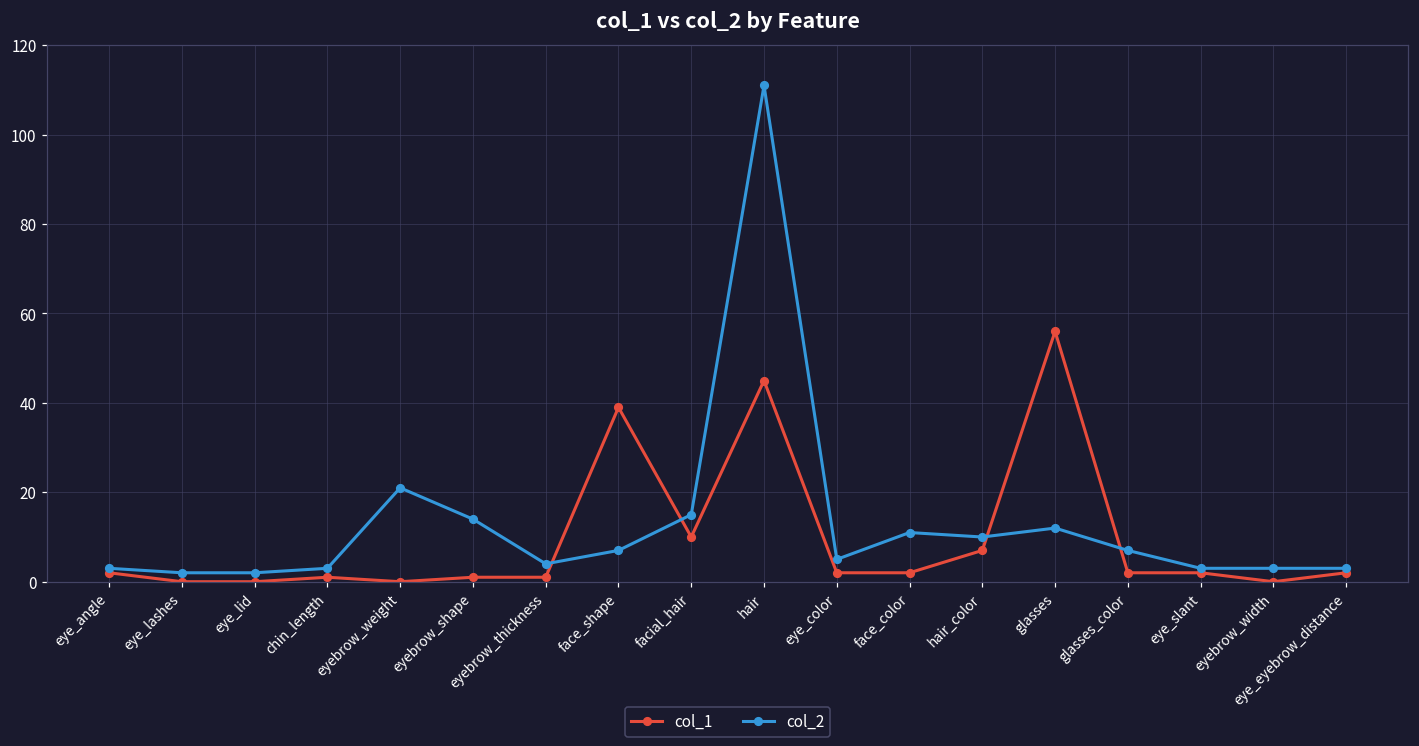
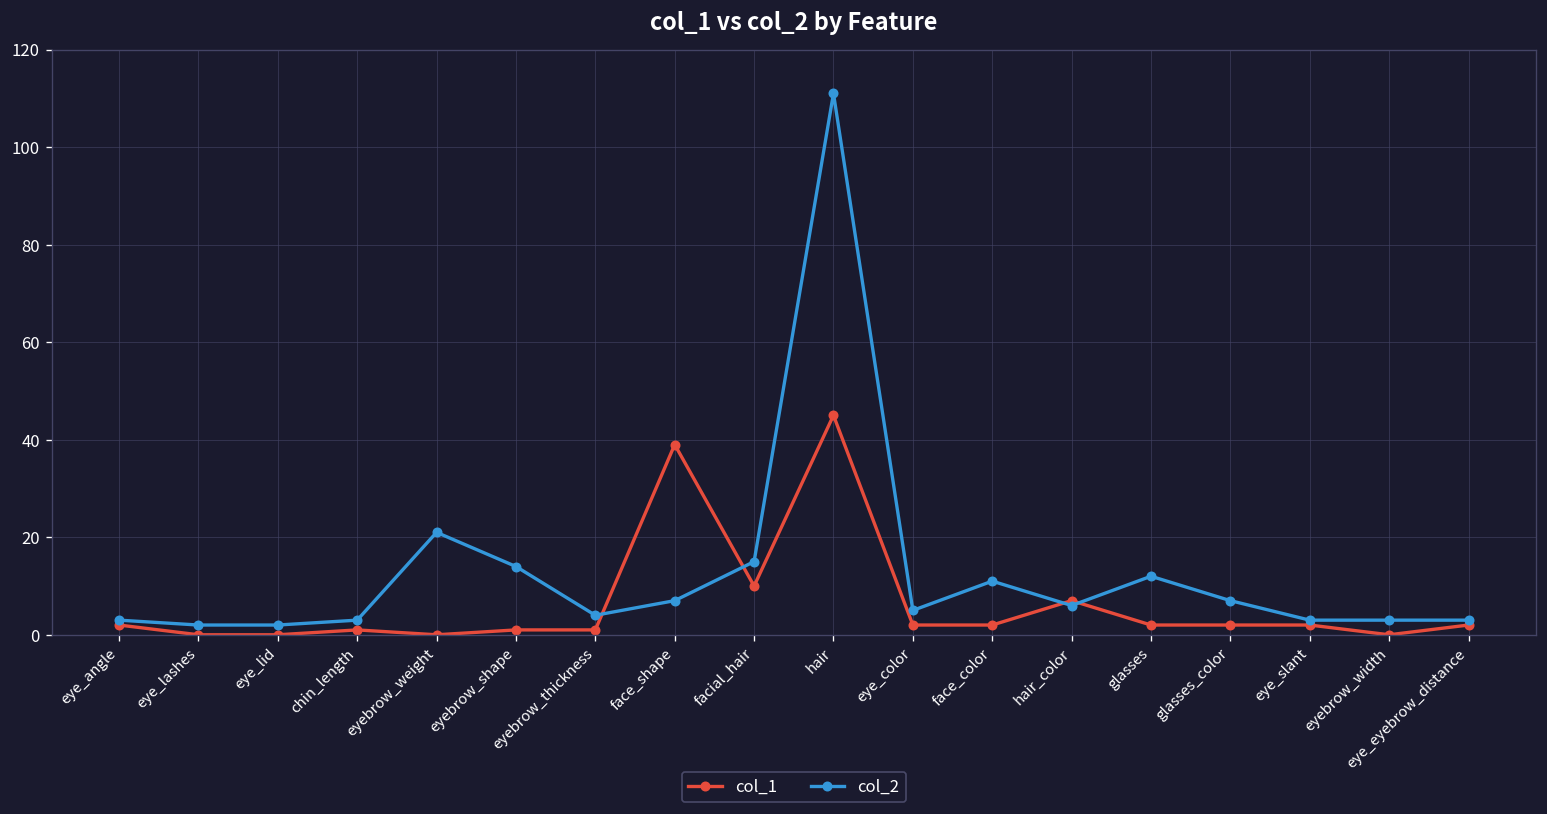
col_2, hair_color: 10 -> 6
col_1, glasses: 56 -> 2
